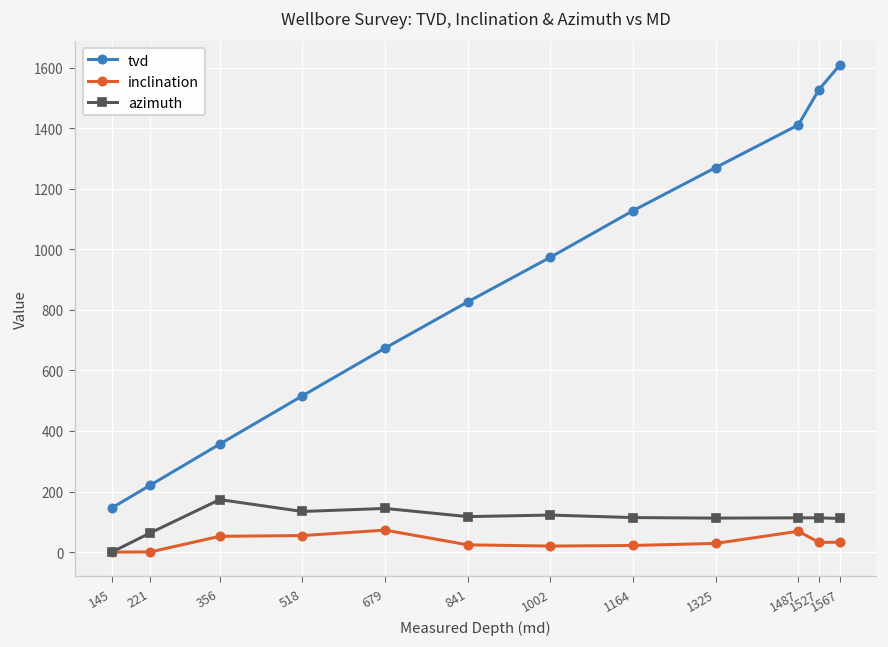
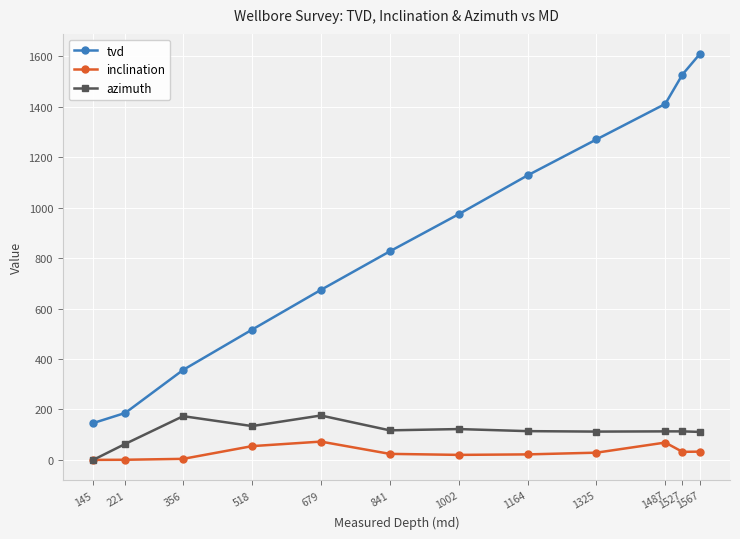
tvd, 221: 220 -> 190
inclination, 356: 50 -> 0
azimuth, 679: 140 -> 180
